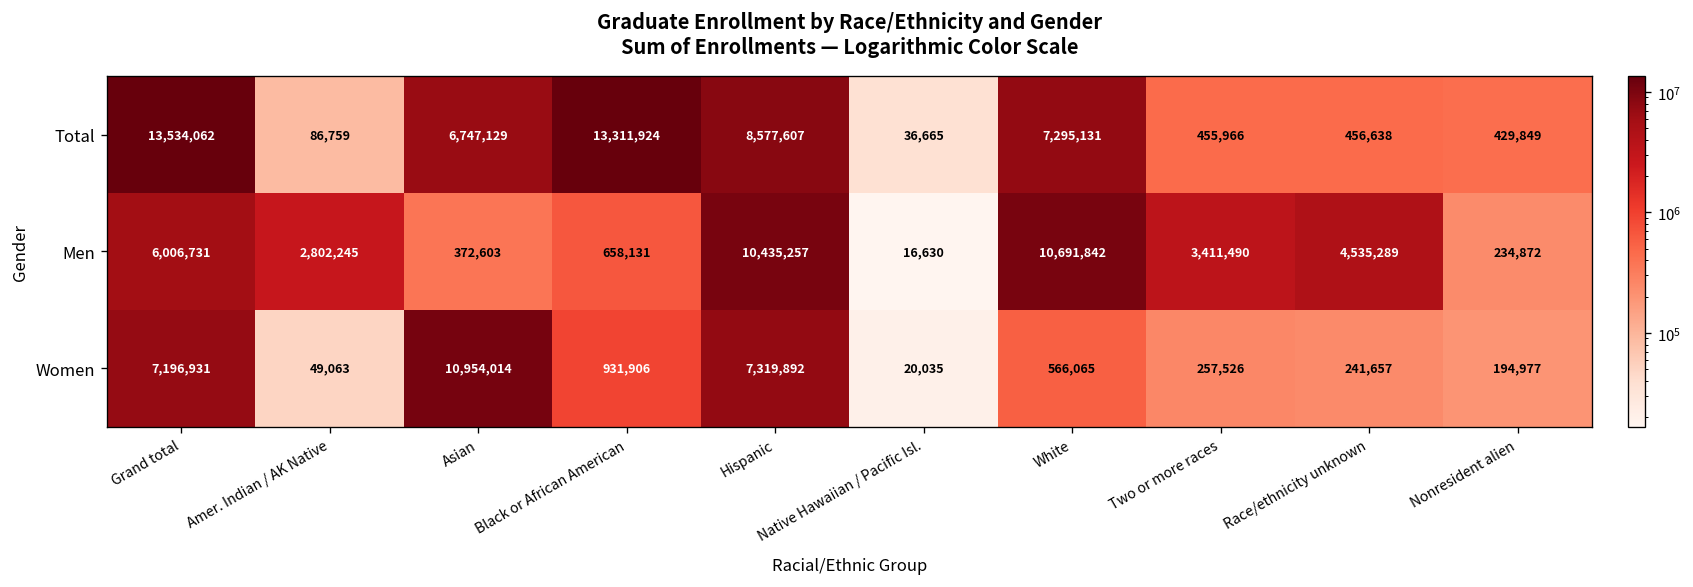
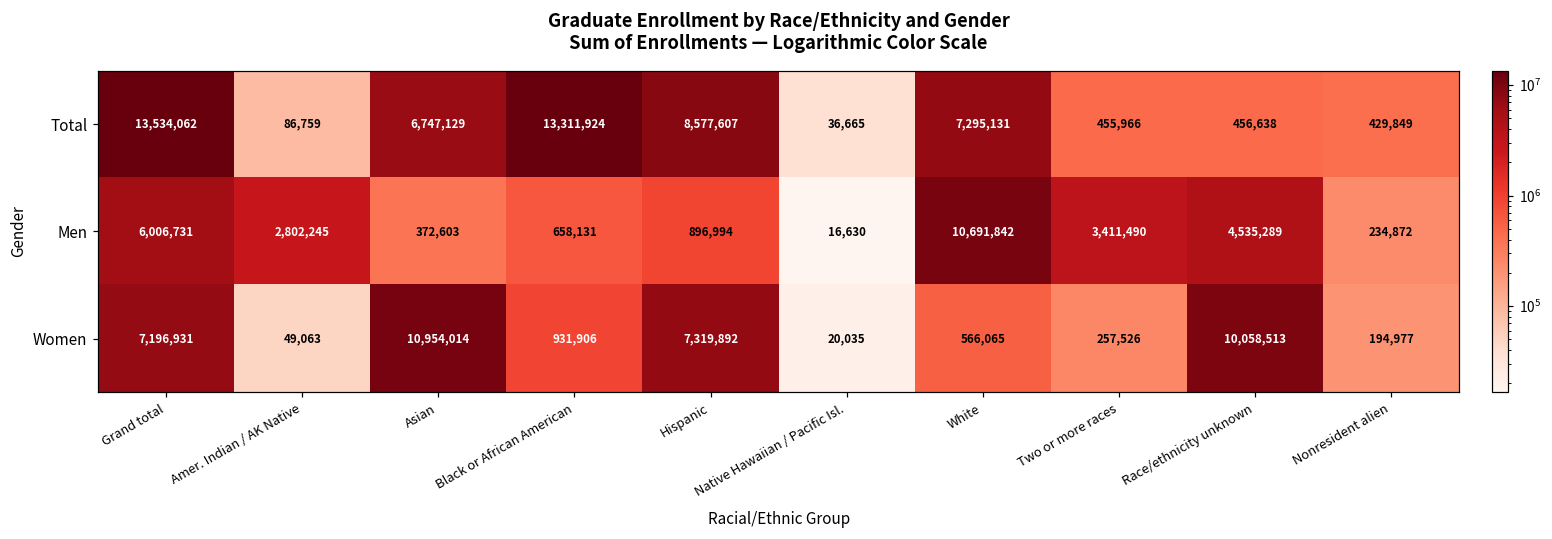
Men, Hispanic: 10,435,257 -> 896,994
Women, Race/ethnicity unknown: 241,657 -> 10,058,513
